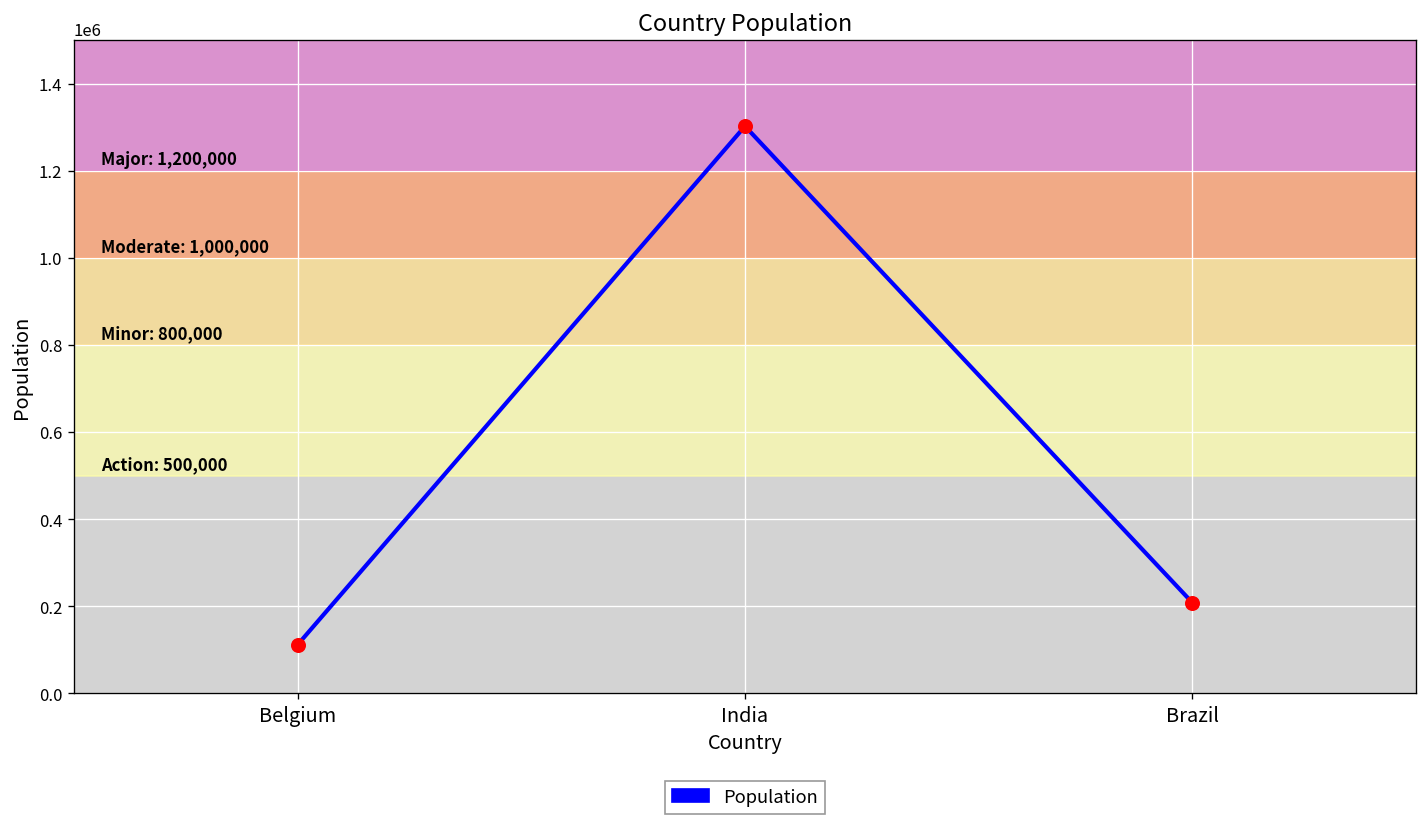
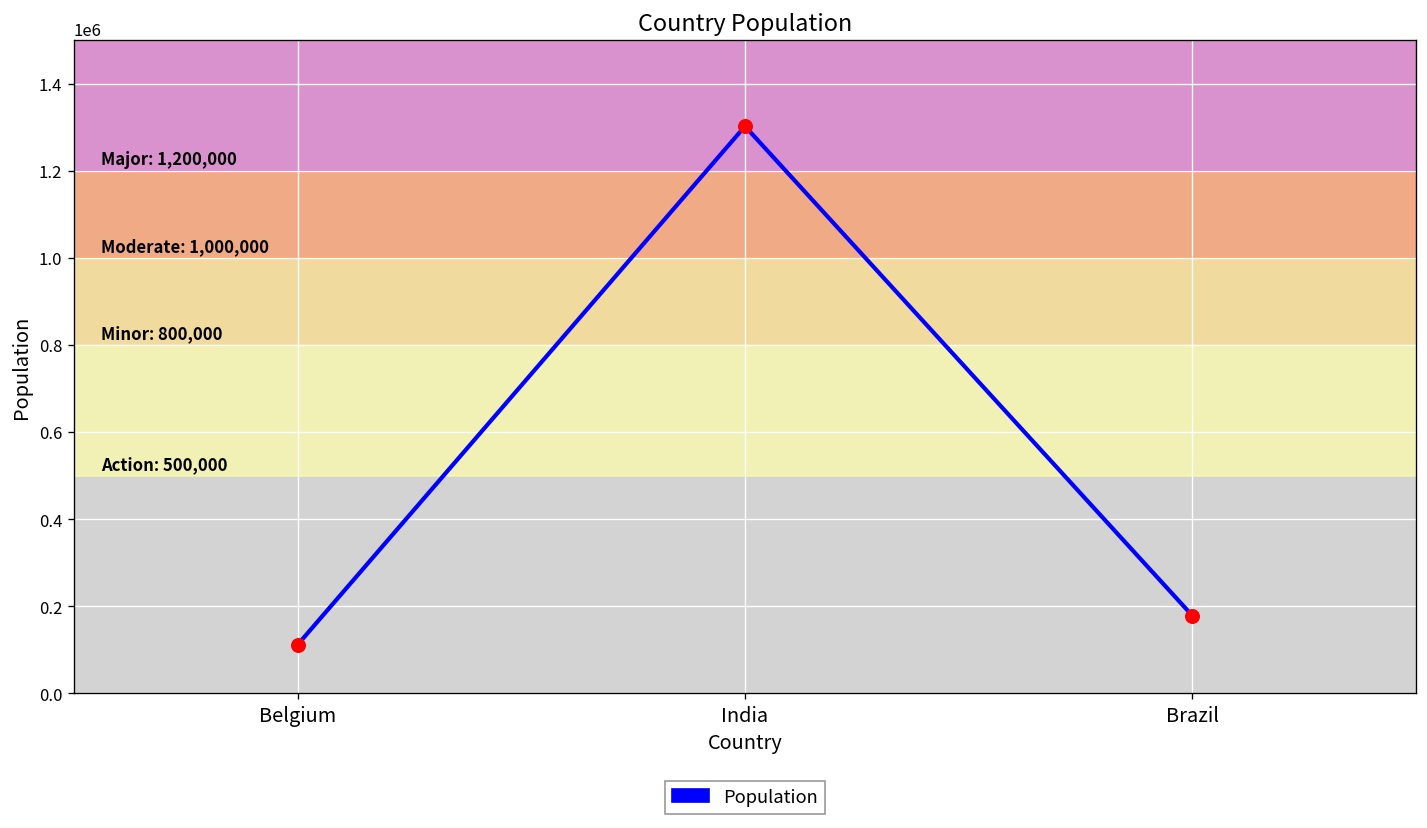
Brazil: 210000 -> 180000
